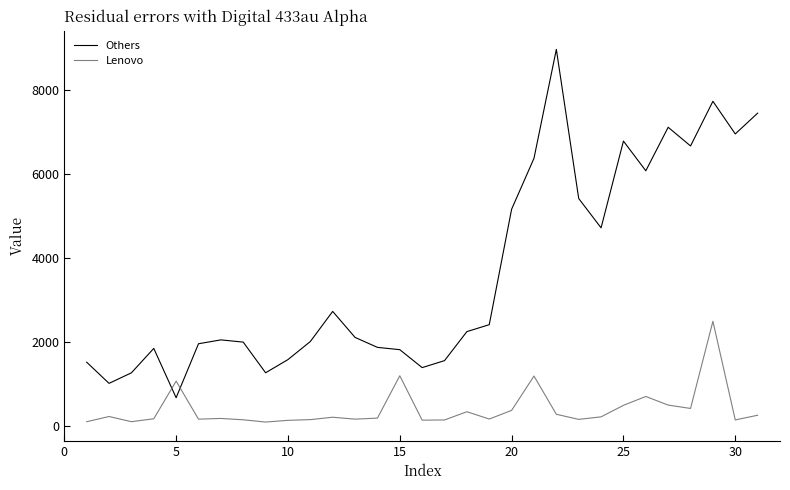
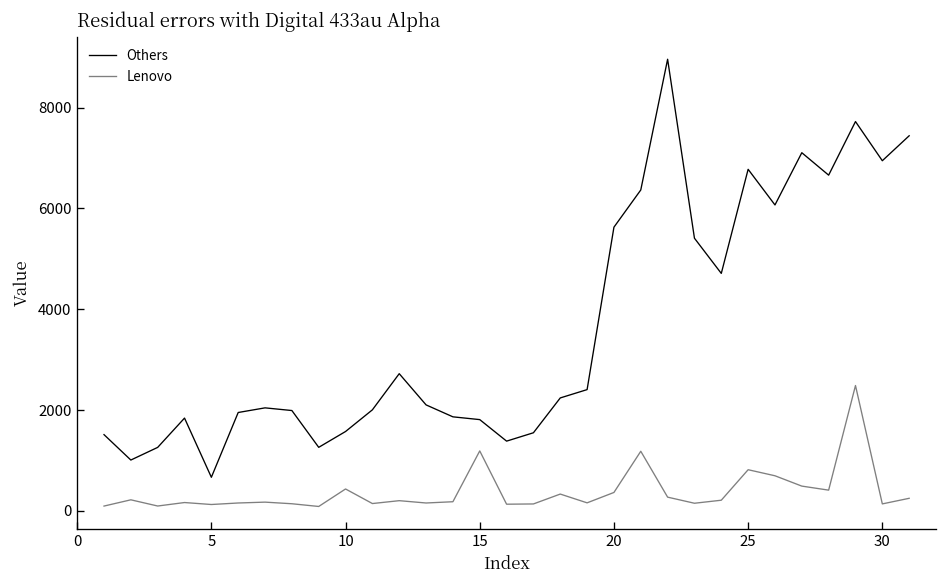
Lenovo, 5: 1100 -> 100
Lenovo, 10: 100 -> 400
Others, 20: 5200 -> 5600
Lenovo, 25: 500 -> 800
